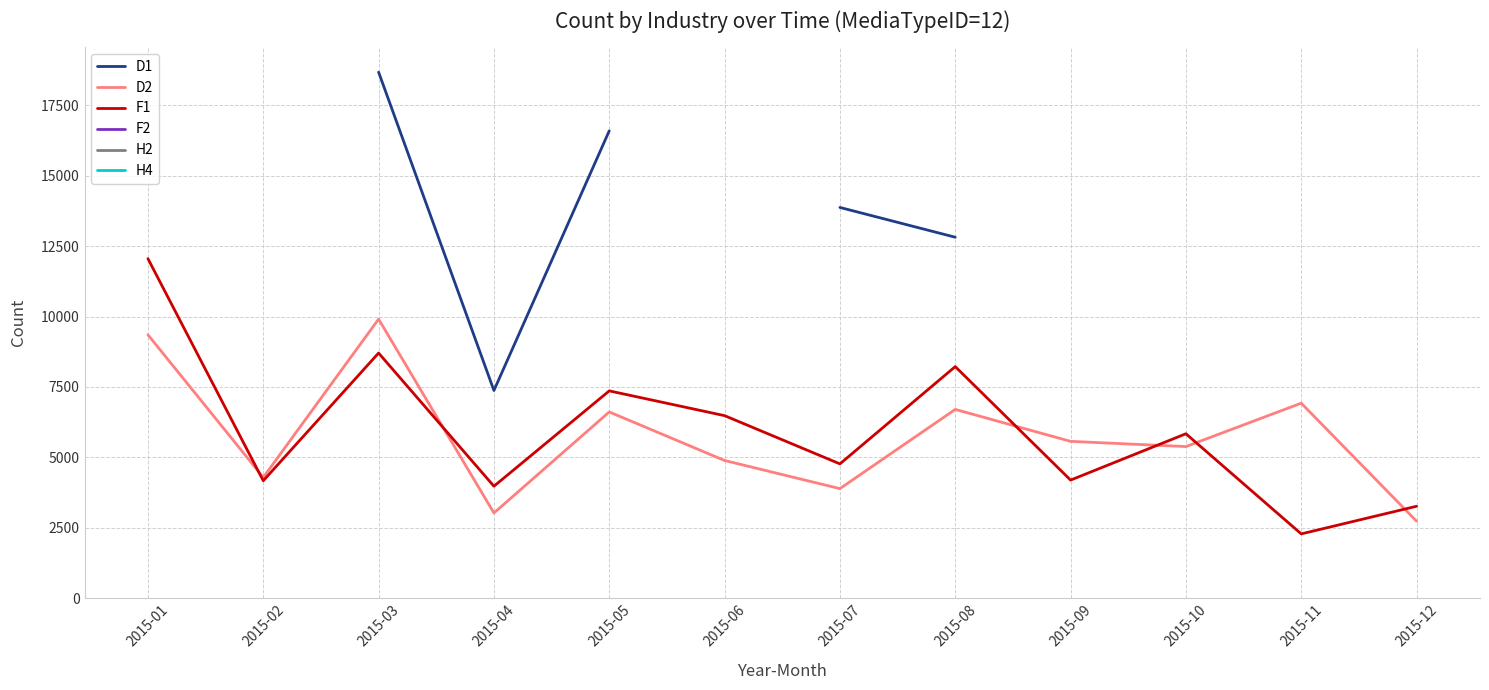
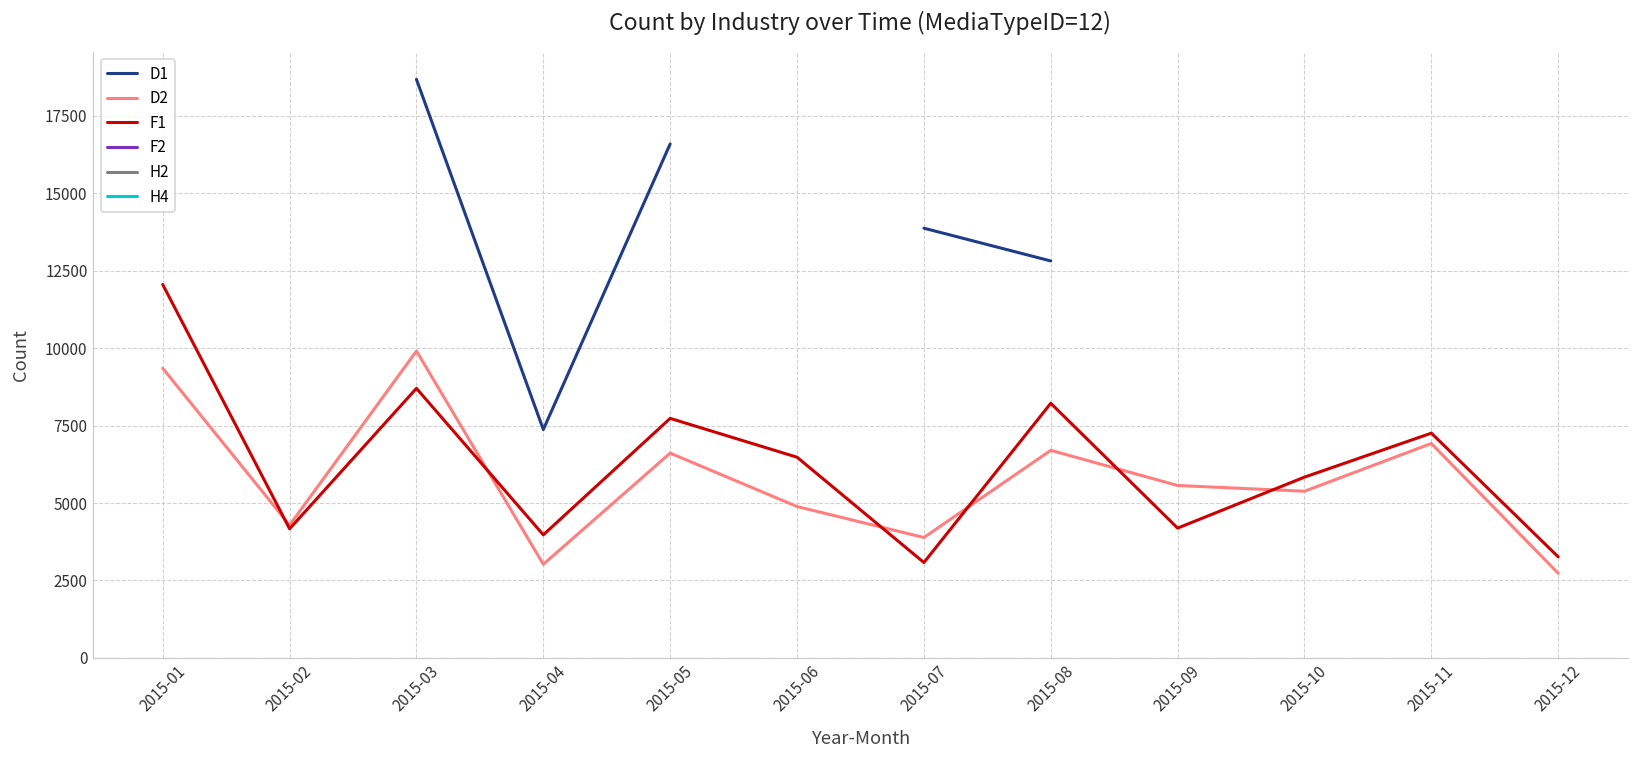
F1, 2015-05: 7400 -> 7700
F1, 2015-07: 4800 -> 3100
F1, 2015-11: 2300 -> 7300
